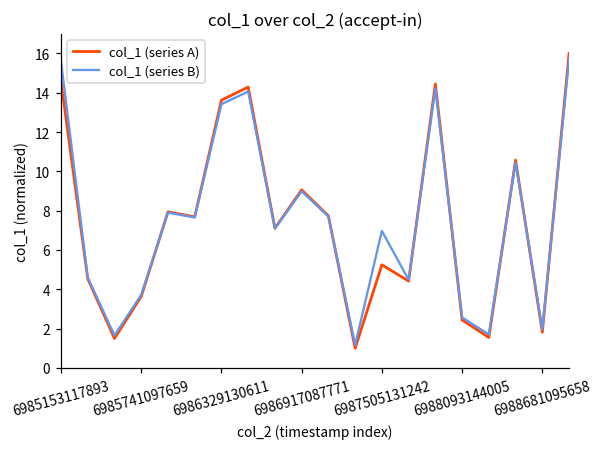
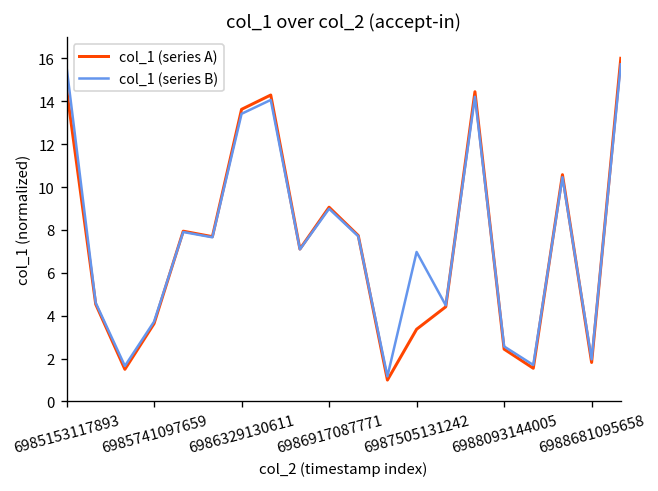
col_1 (series A), 6987505131242: 5.2 -> 3.4
